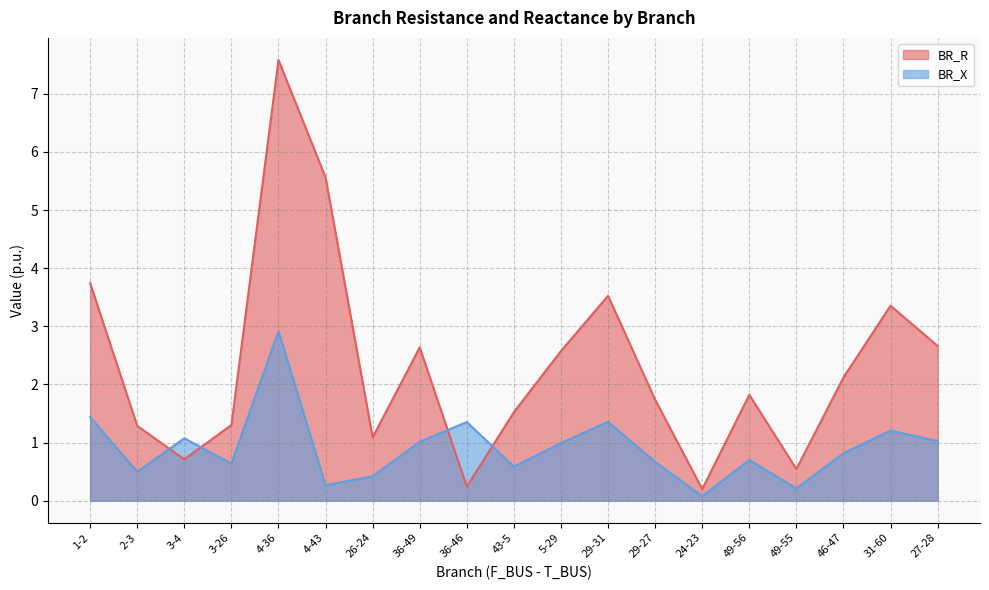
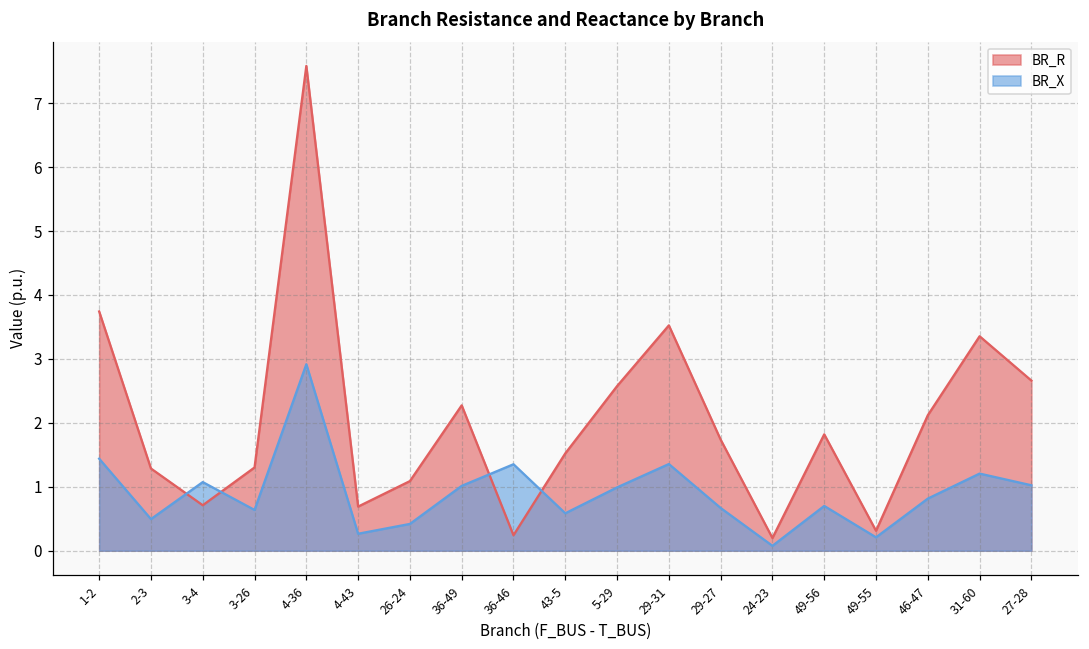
BR_R, 4-43: 5.6 -> 0.7
BR_R, 36-49: 2.6 -> 2.3
BR_R, 49-55: 0.5 -> 0.3
